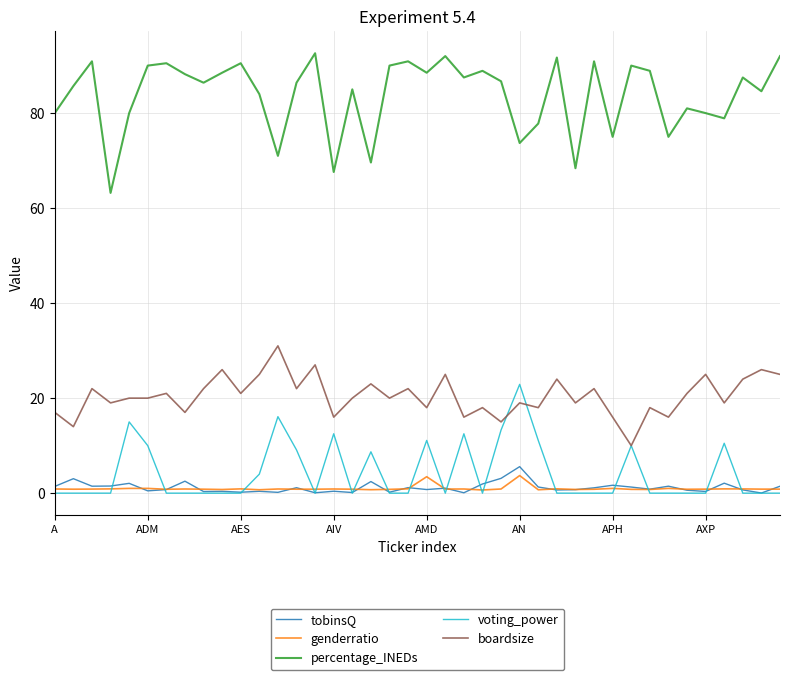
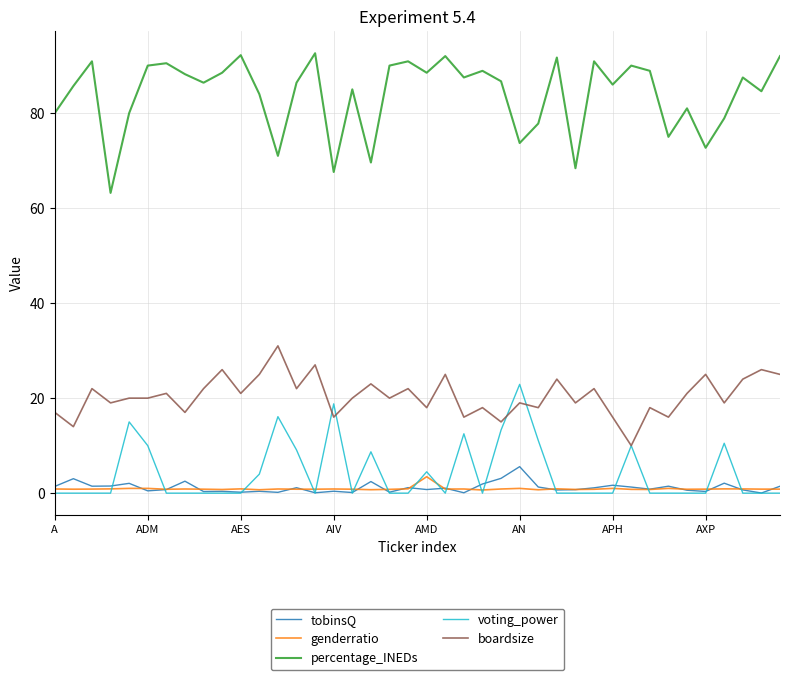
percentage_INEDs, AES: 91 -> 92
voting_power, AIV: 13 -> 19
voting_power, AMD: 11 -> 5
genderratio, AN: 4 -> 1
percentage_INEDs, APH: 75 -> 86
percentage_INEDs, AXP: 80 -> 73
